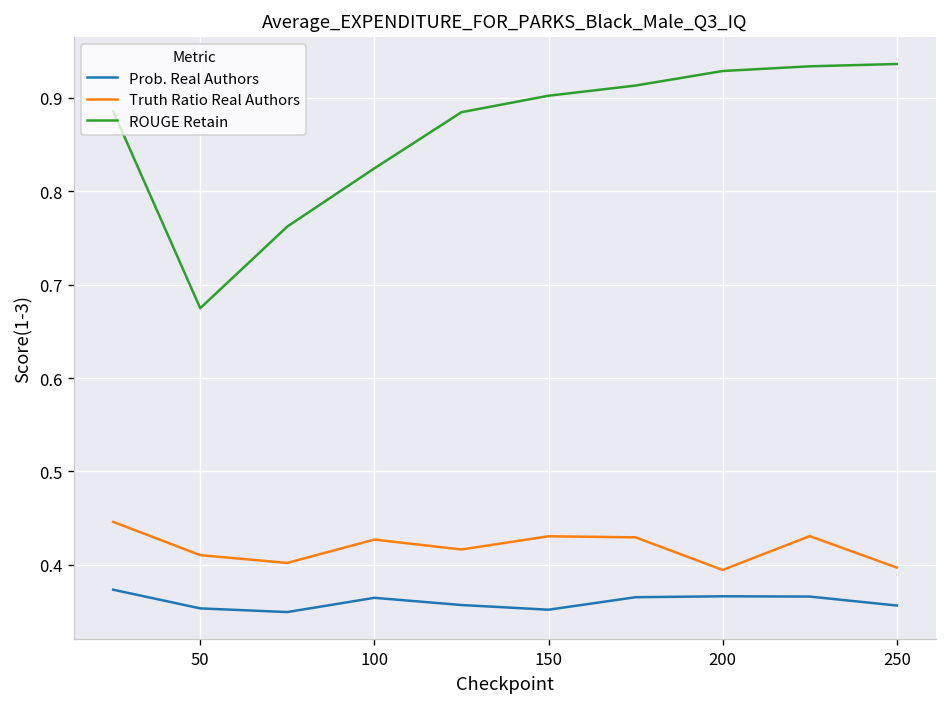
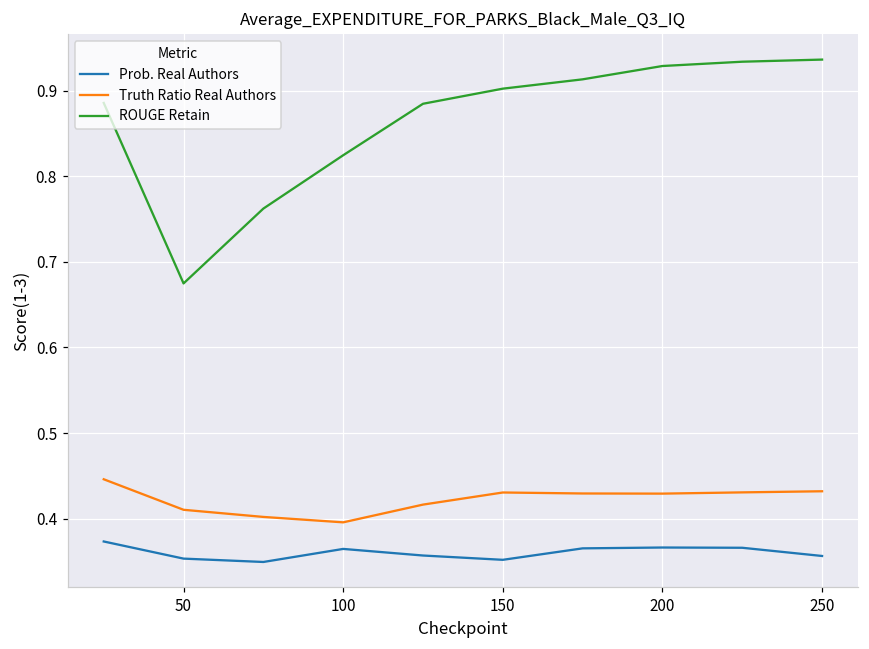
Truth Ratio Real Authors, 100: 0.43 -> 0.40
Truth Ratio Real Authors, 200: 0.39 -> 0.43
Truth Ratio Real Authors, 250: 0.40 -> 0.43
